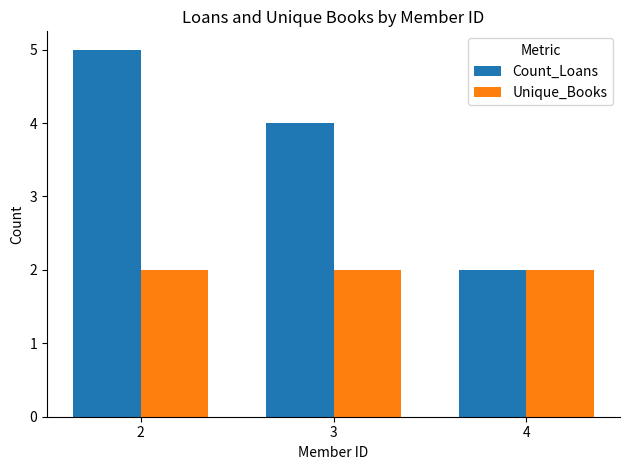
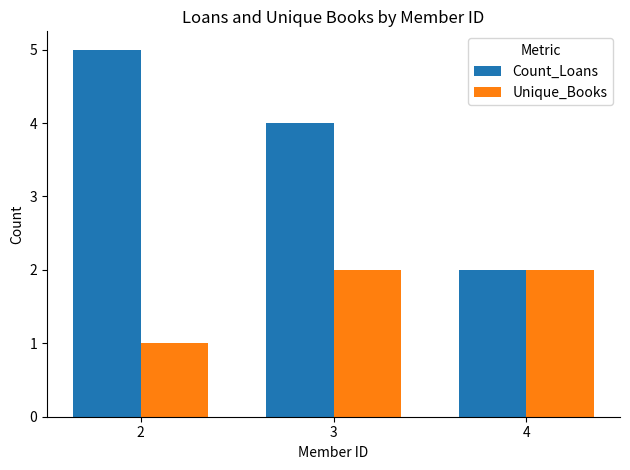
Unique_Books, 2: 2 -> 1
